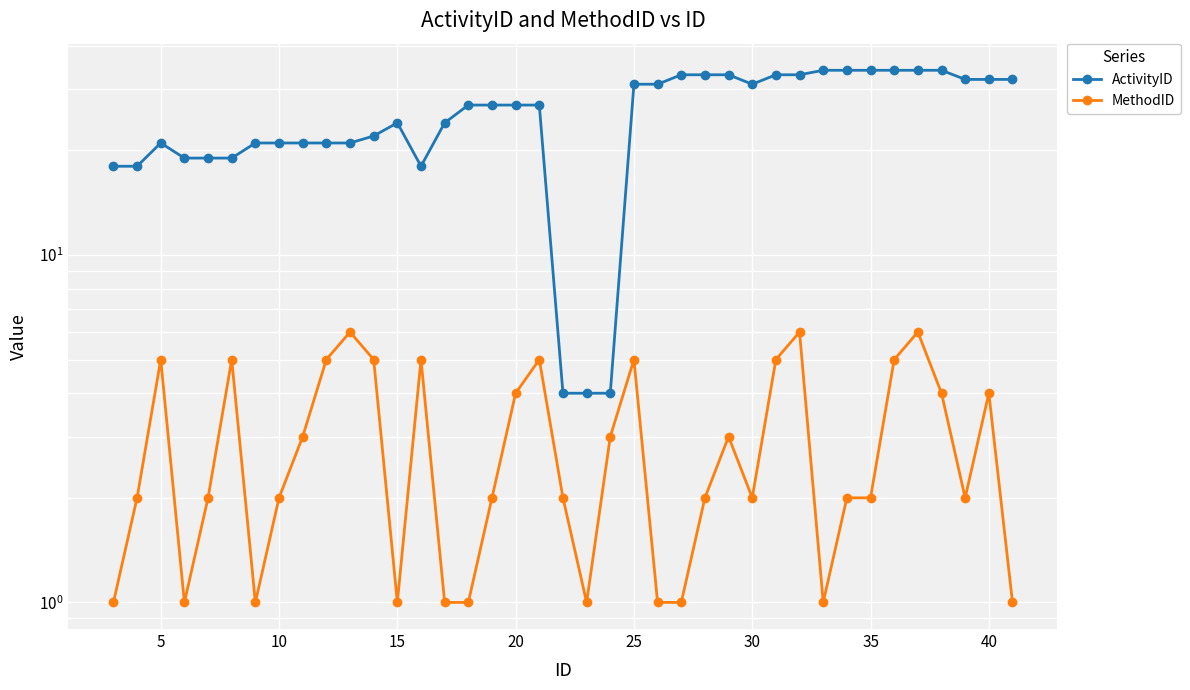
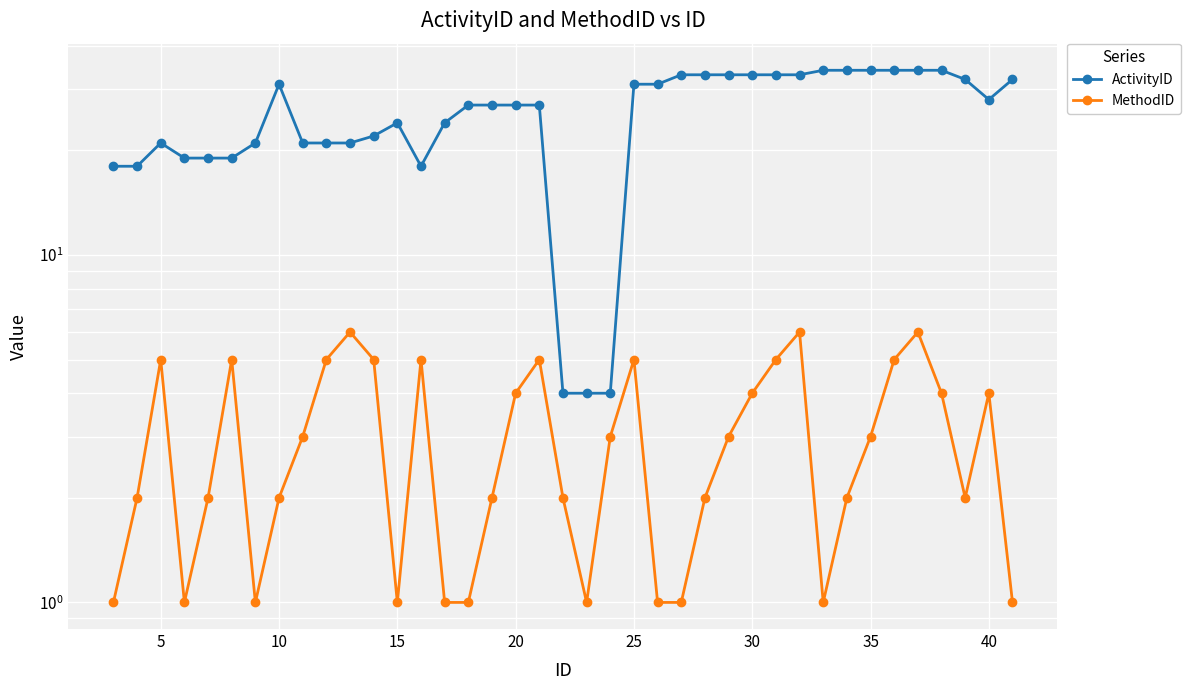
ActivityID, 10: 21 -> 31
ActivityID, 30: 31 -> 33
MethodID, 30: 2 -> 4
MethodID, 35: 2 -> 3
ActivityID, 40: 32 -> 28
